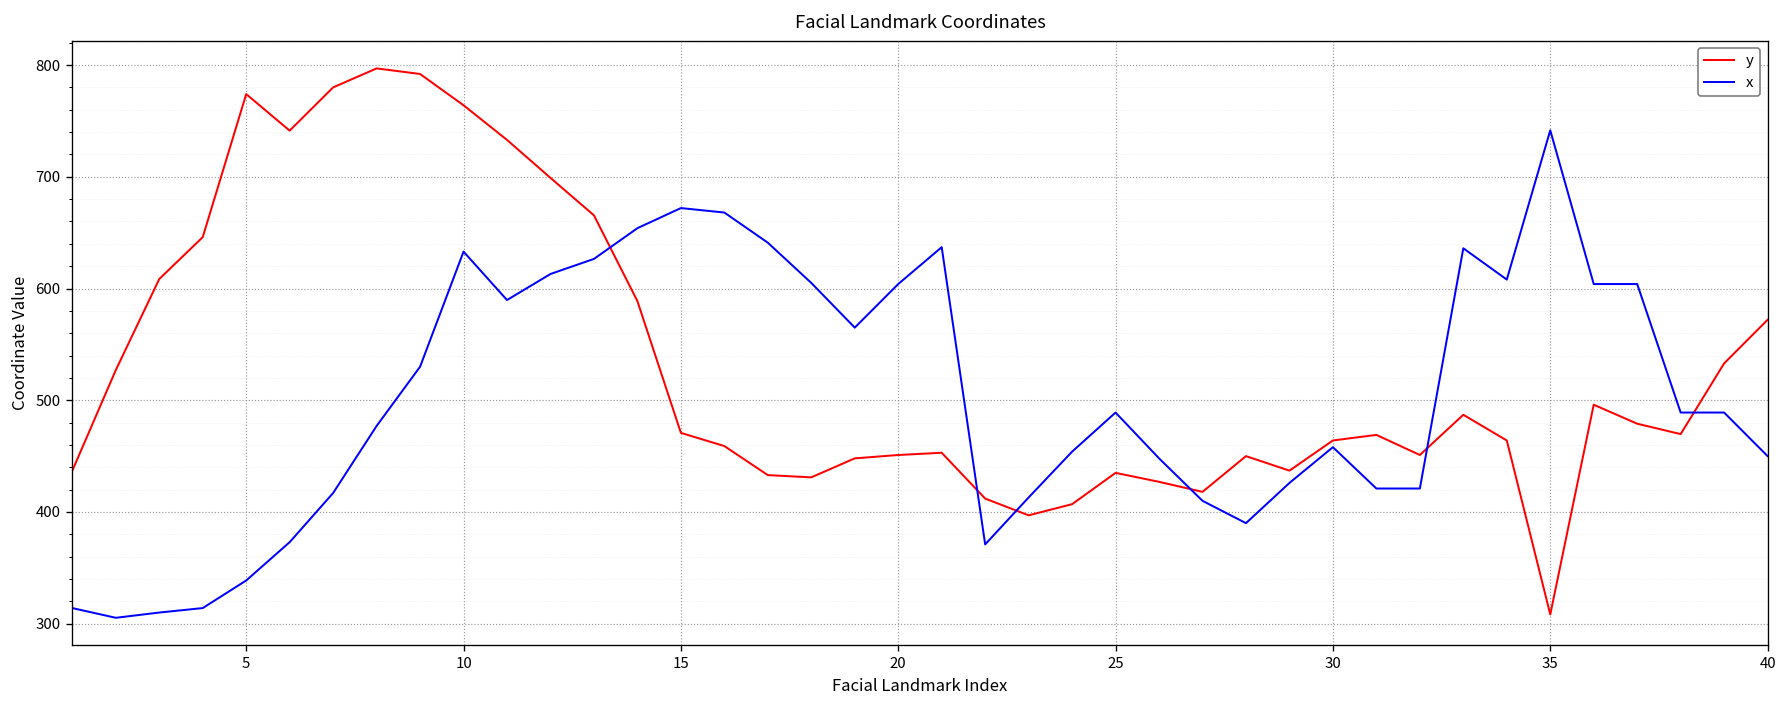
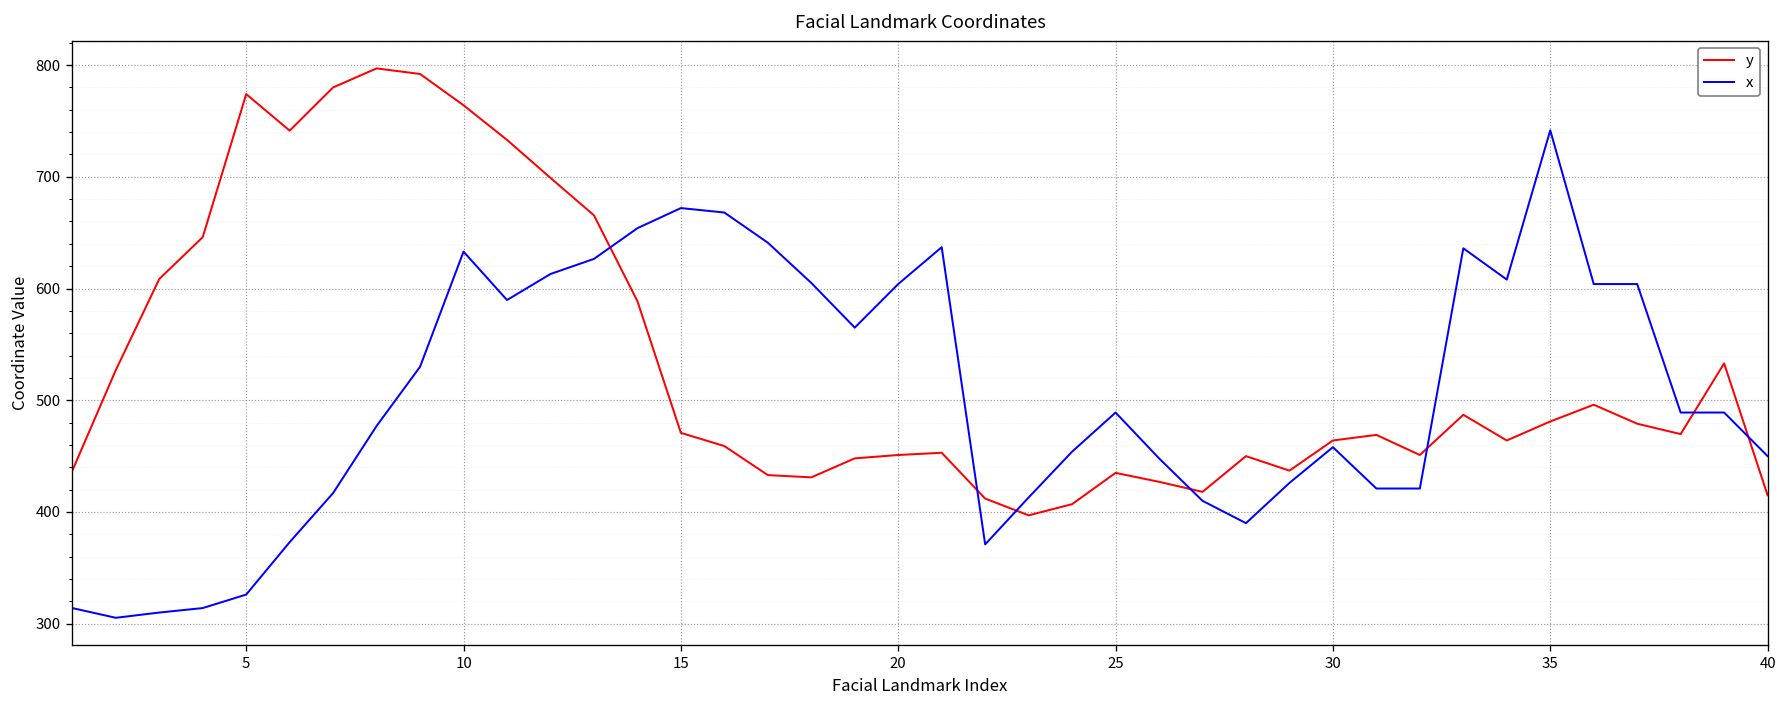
x, 5: 340 -> 330
y, 35: 310 -> 480
y, 40: 570 -> 420
